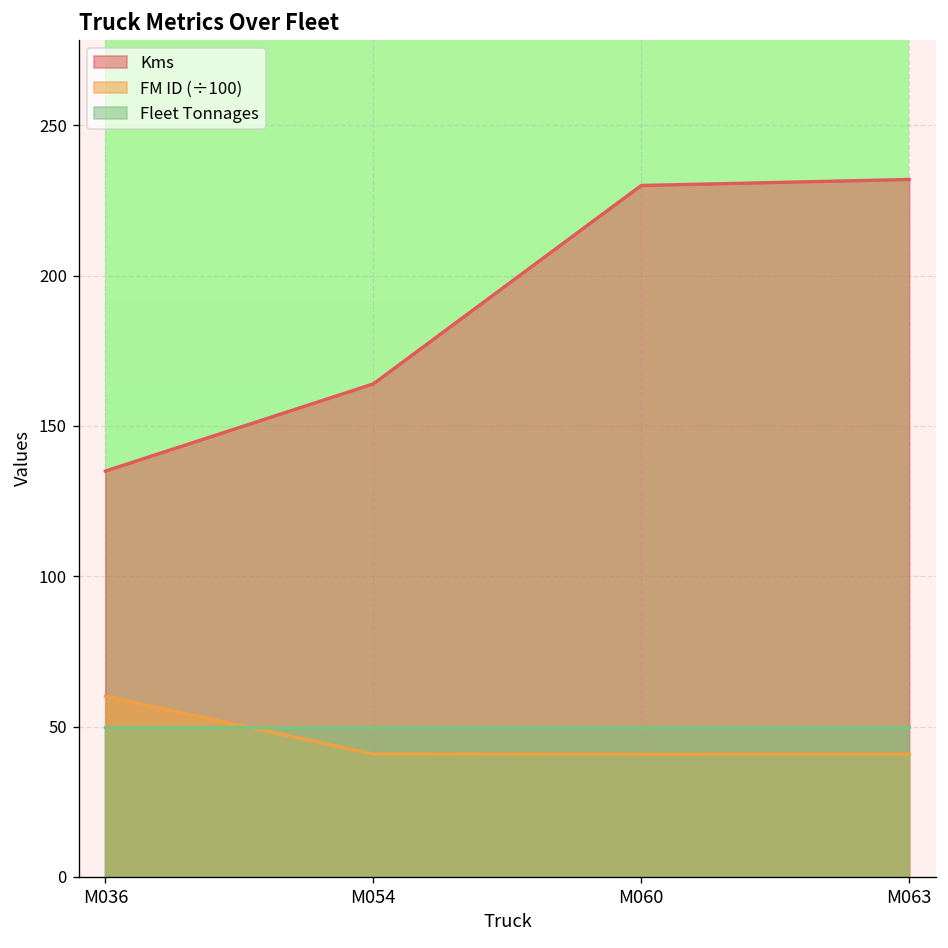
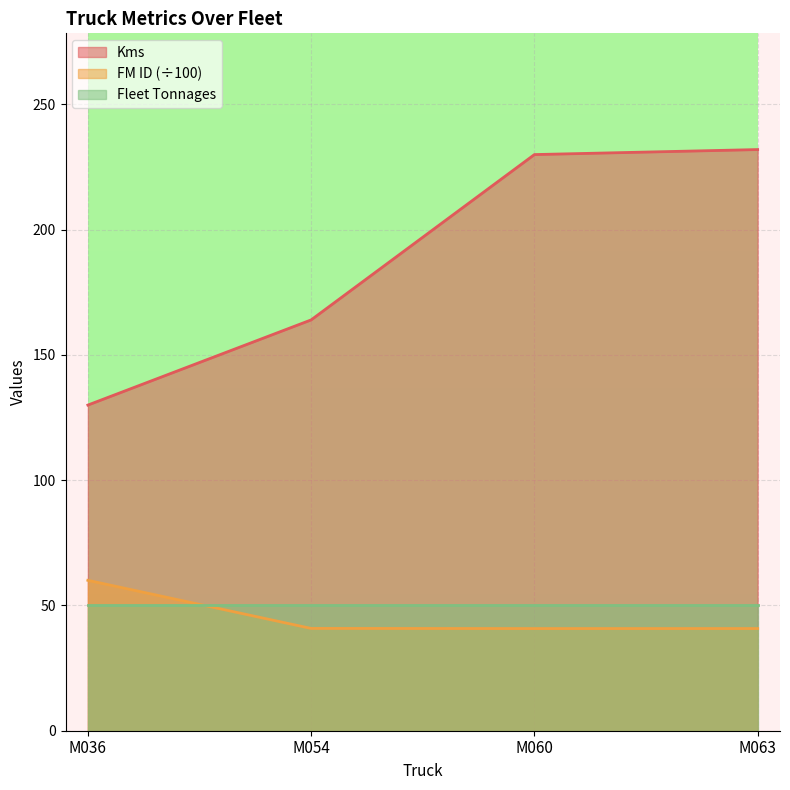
Kms, M036: 135 -> 130
